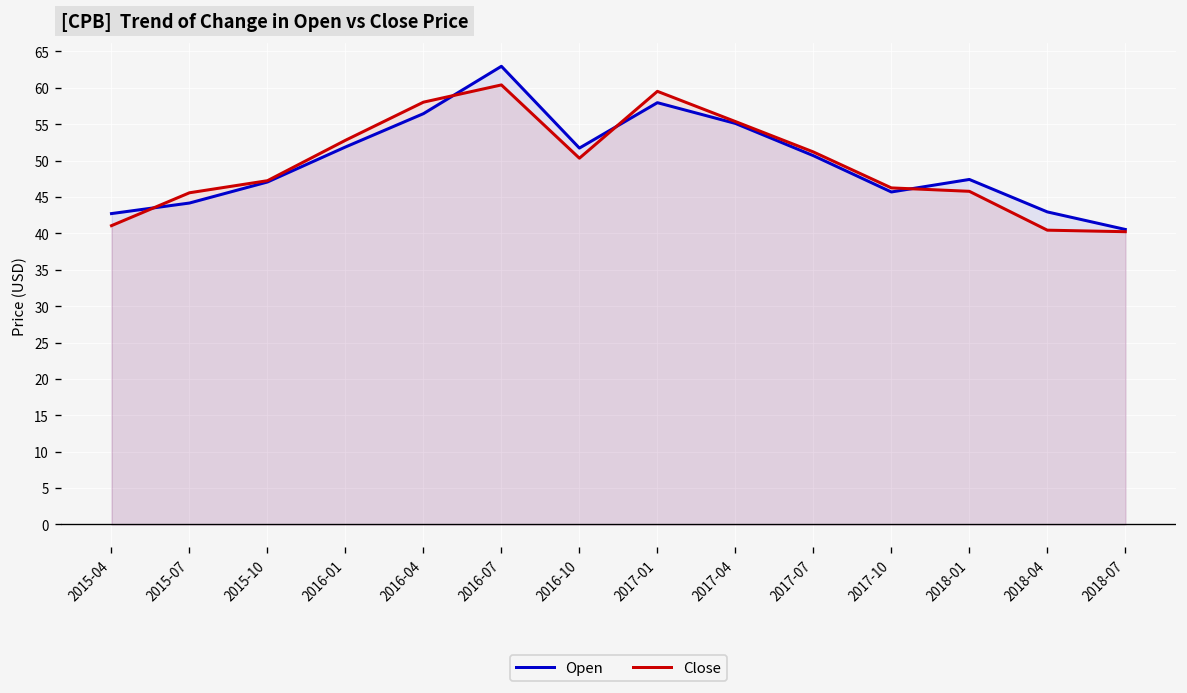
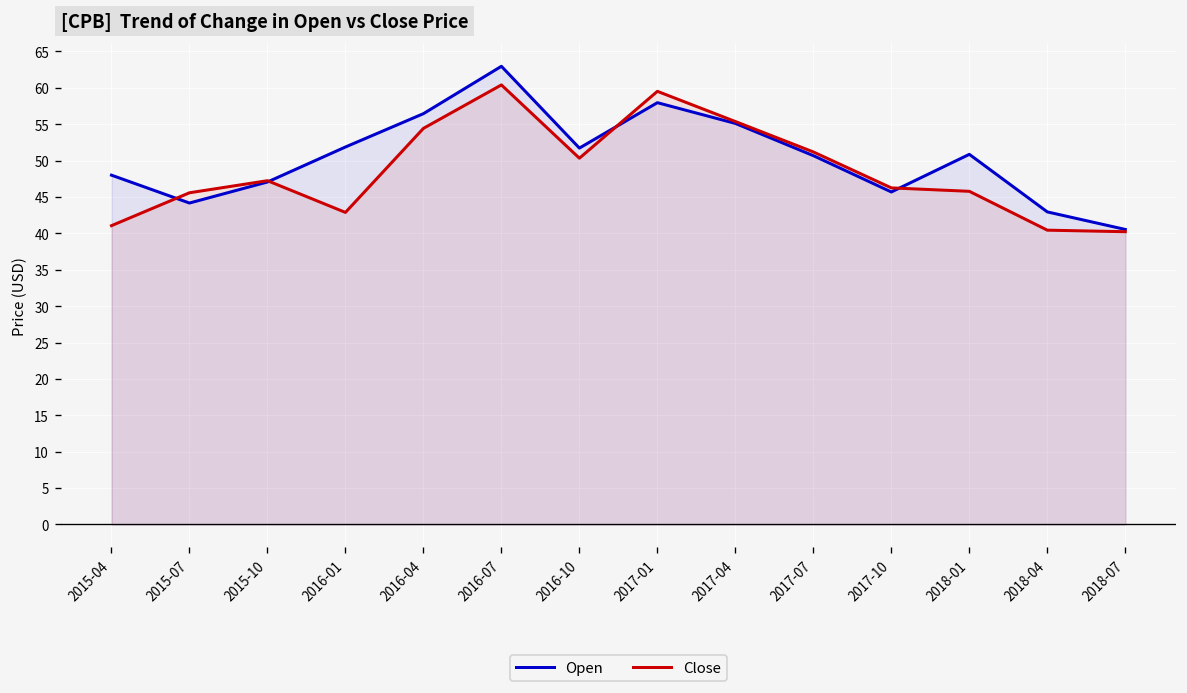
Open, 2015-04: 43 -> 48
Close, 2016-01: 53 -> 43
Close, 2016-04: 58 -> 54
Open, 2018-01: 47 -> 51
